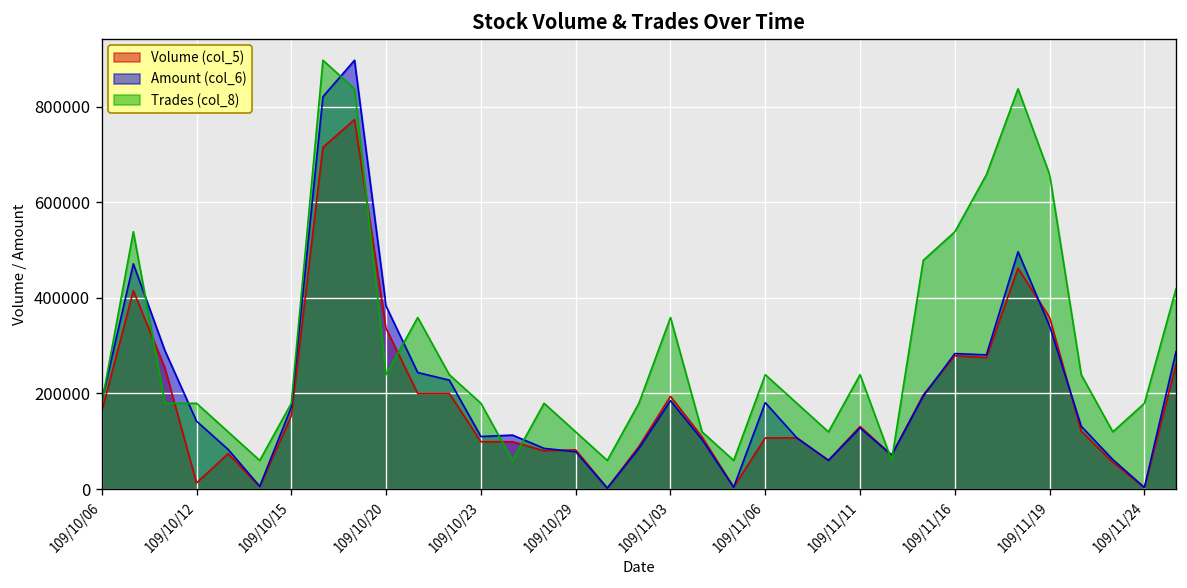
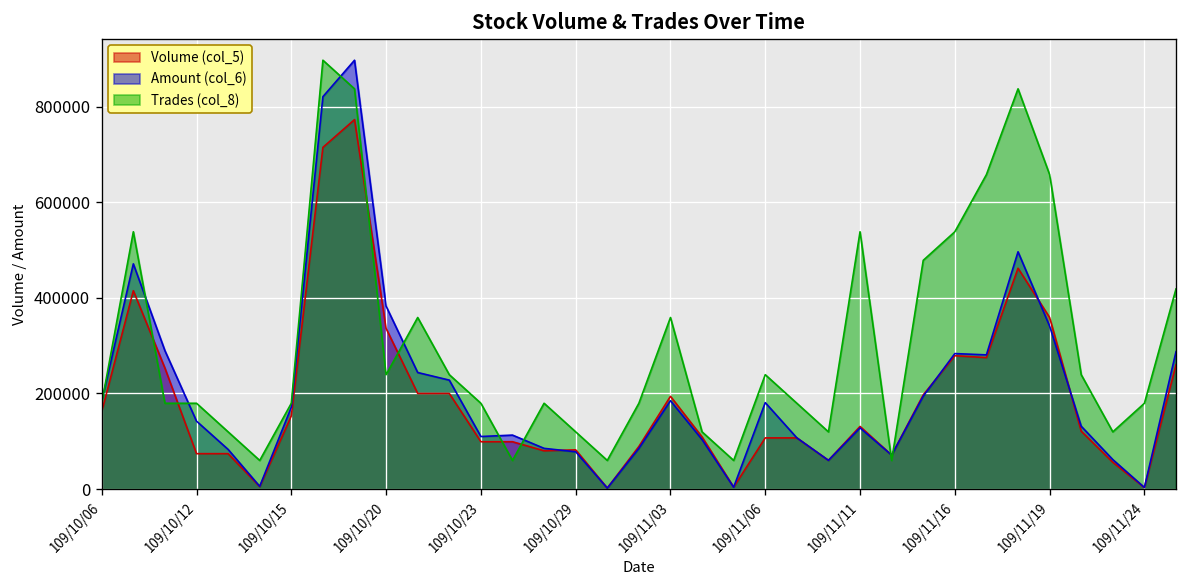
Volume (col_5), 109/10/12: 10000 -> 70000
Trades (col_8), 109/11/11: 240000 -> 540000
